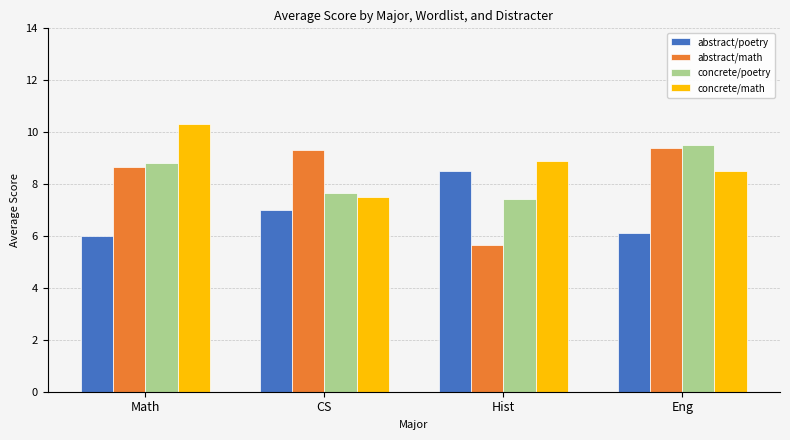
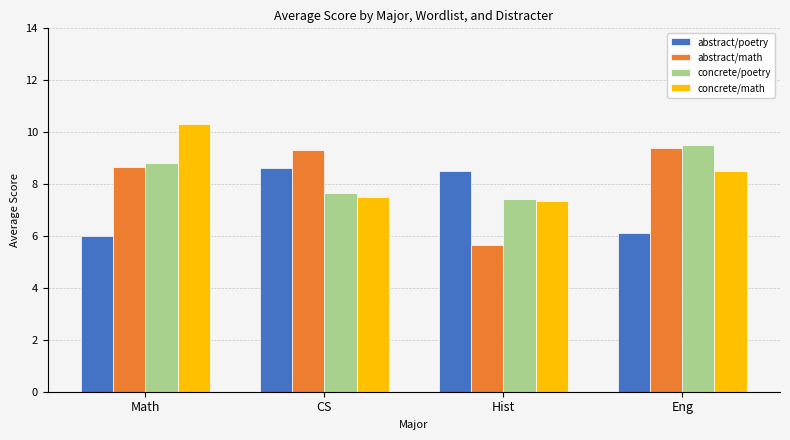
abstract/poetry, CS: 7.0 -> 8.6
concrete/math, Hist: 8.9 -> 7.3
